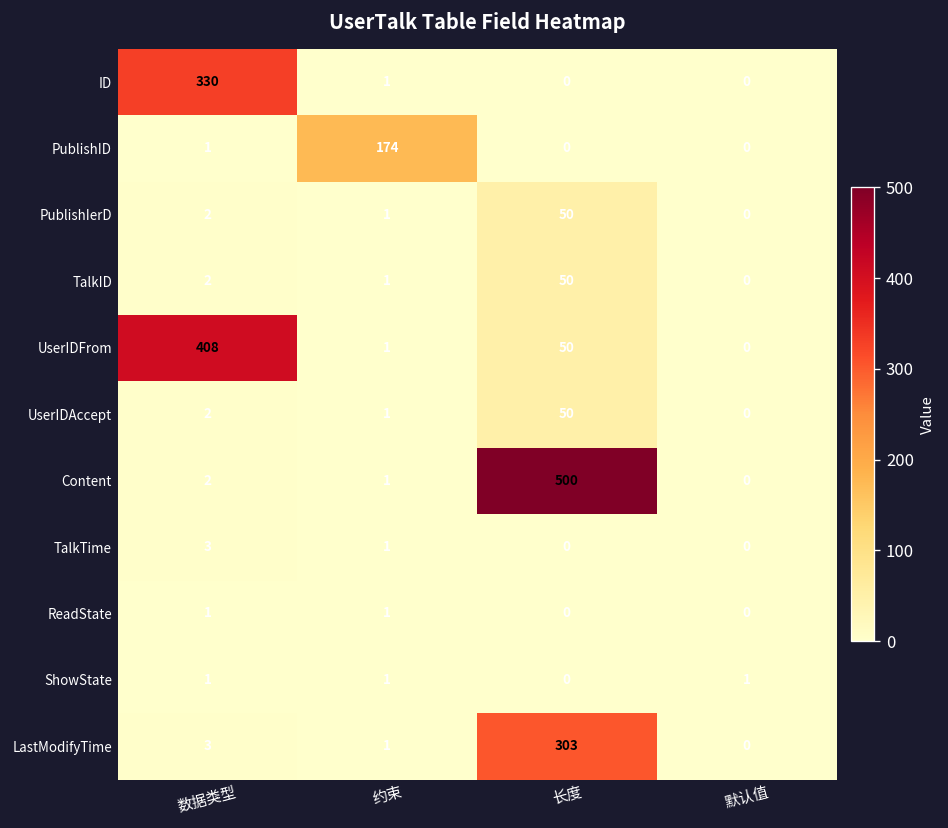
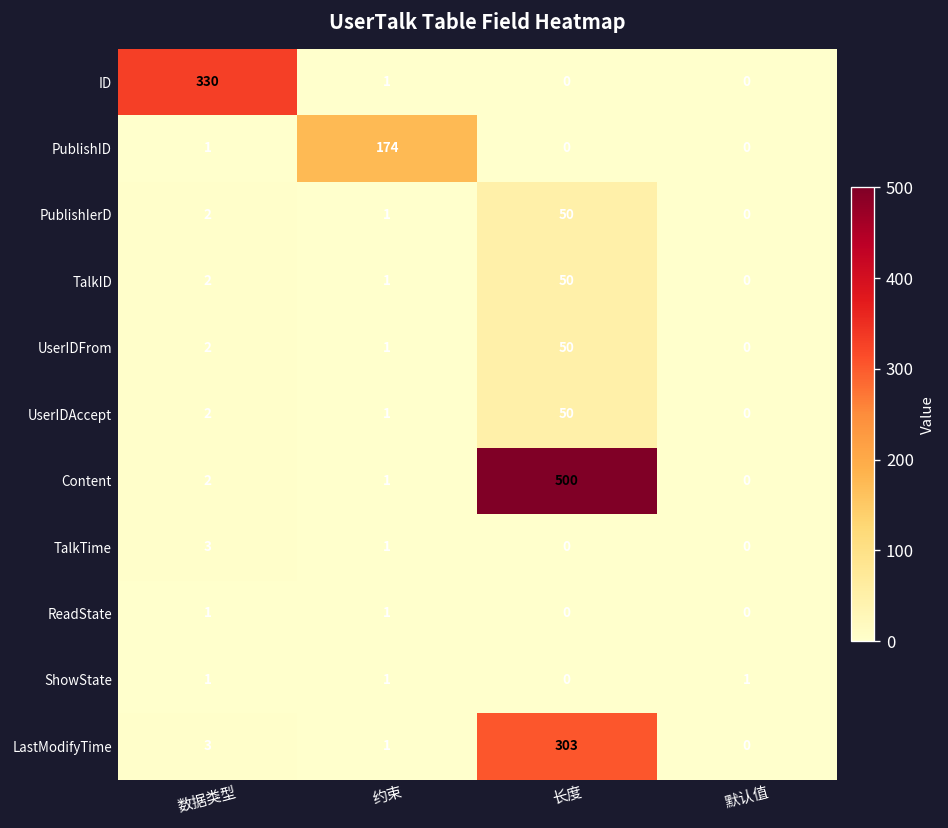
UserIDFrom, 数据类型: 408 -> 2
